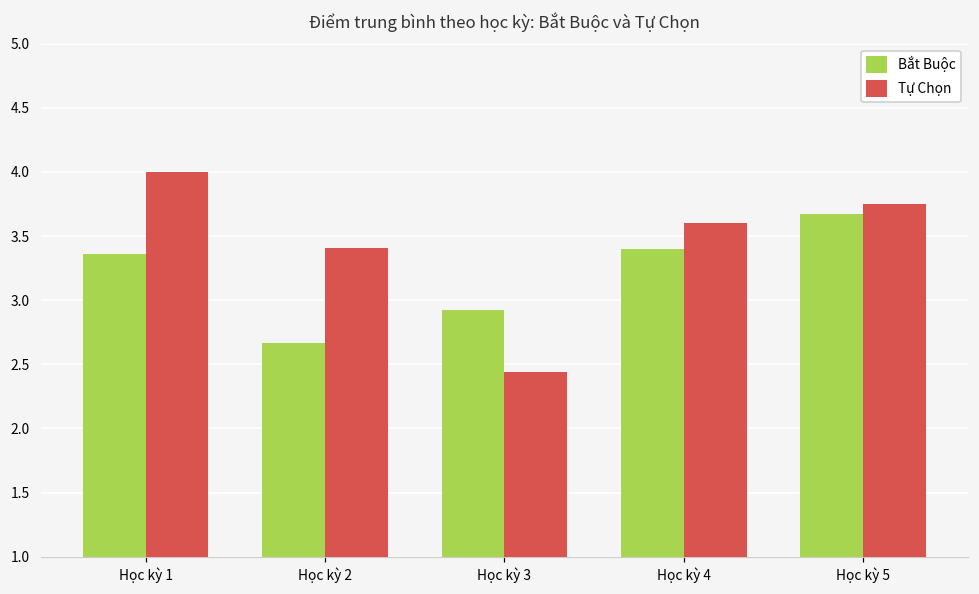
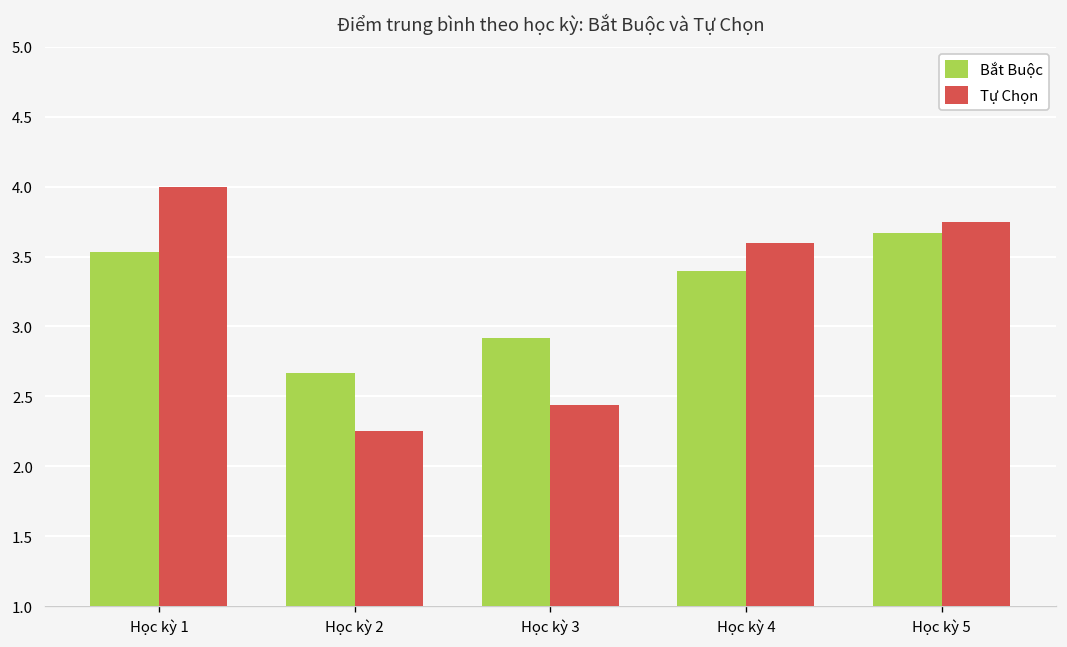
Bắt Buộc, Học kỳ 1: 3.36 -> 3.53
Tự Chọn, Học kỳ 2: 3.41 -> 2.25
